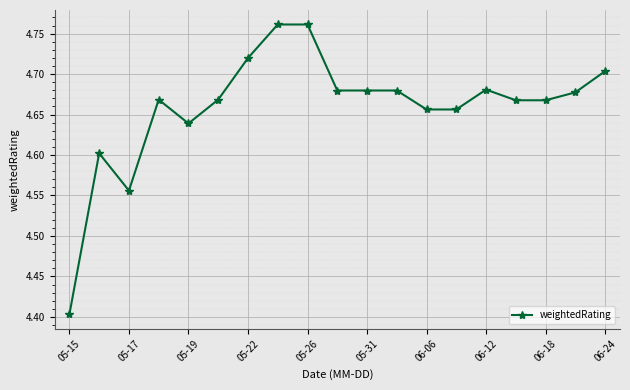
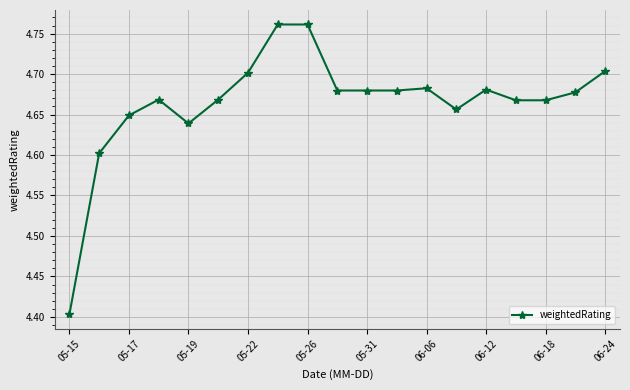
05-17: 4.56 -> 4.65
05-22: 4.72 -> 4.70
06-06: 4.66 -> 4.68
